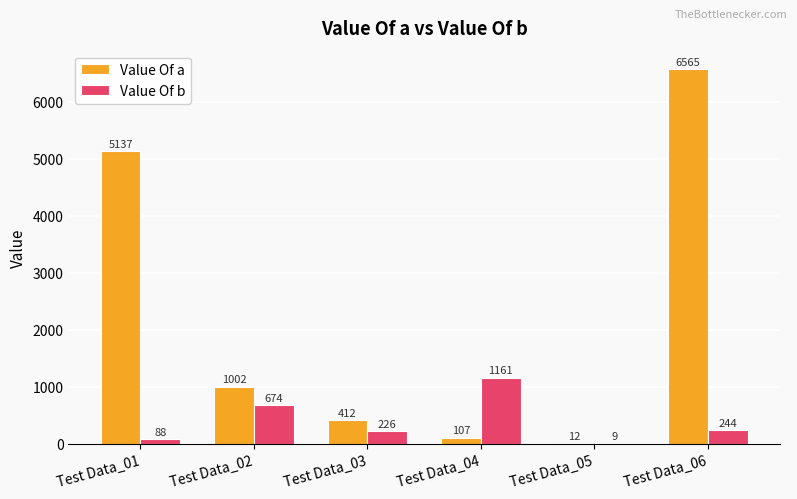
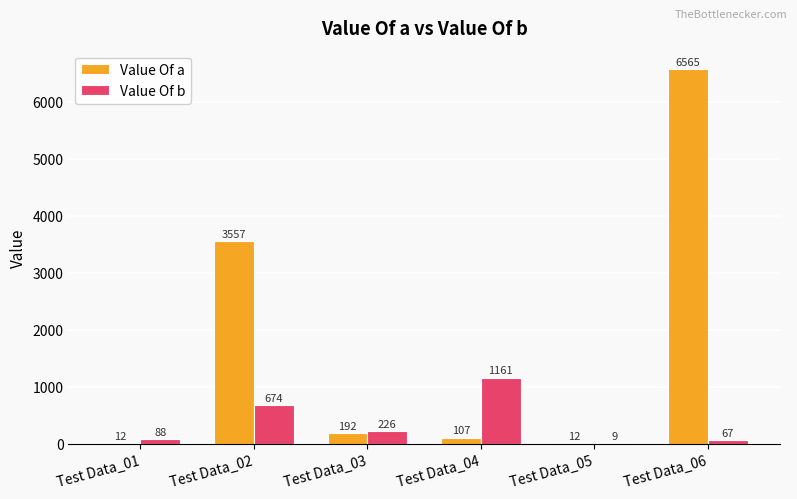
Value Of a, Test Data_01: 5137 -> 12
Value Of a, Test Data_02: 1002 -> 3557
Value Of a, Test Data_03: 412 -> 192
Value Of b, Test Data_06: 244 -> 67
